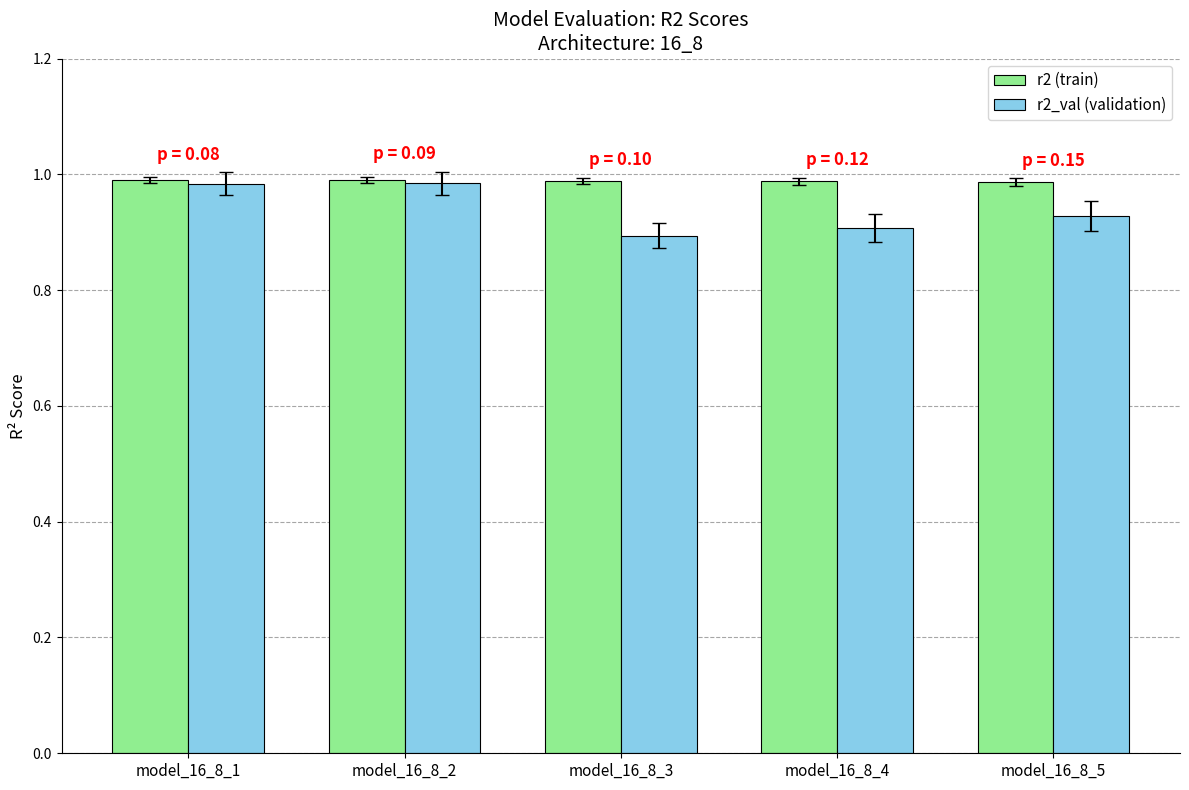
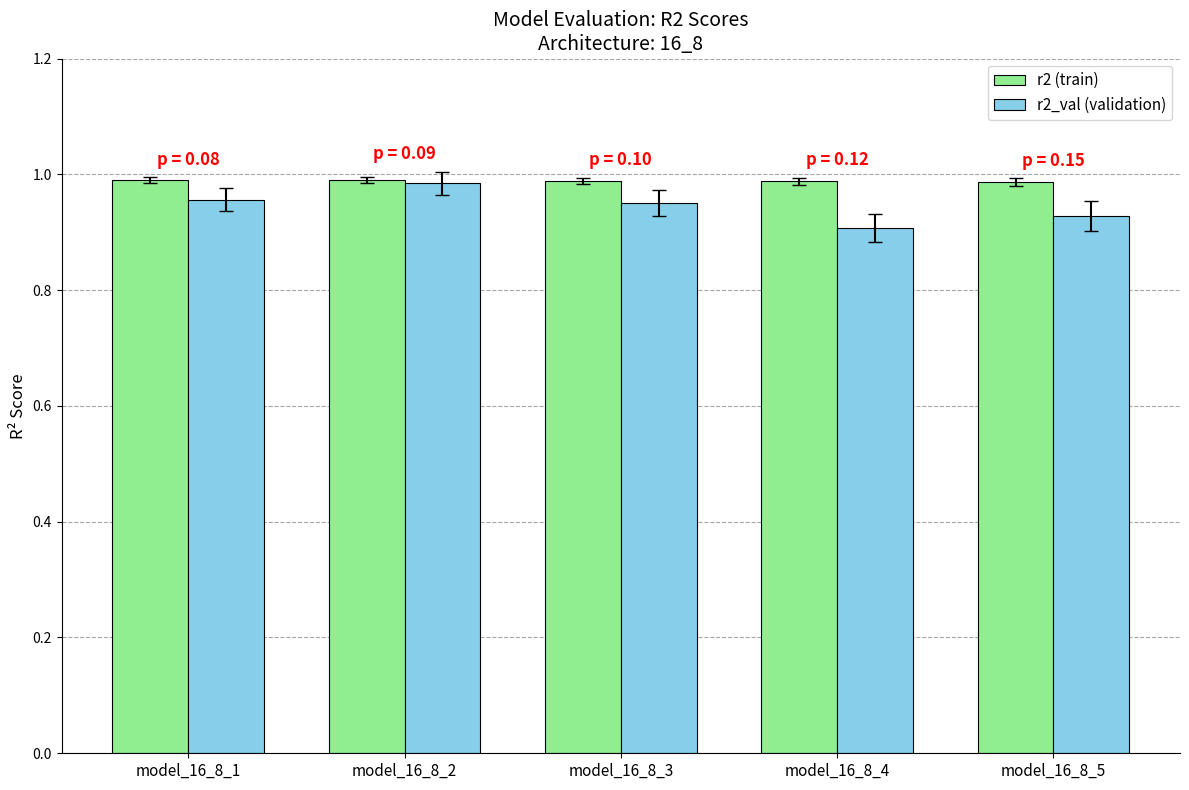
r2_val (validation), model_16_8_1: 0.98 -> 0.96
r2_val (validation), model_16_8_3: 0.89 -> 0.95
